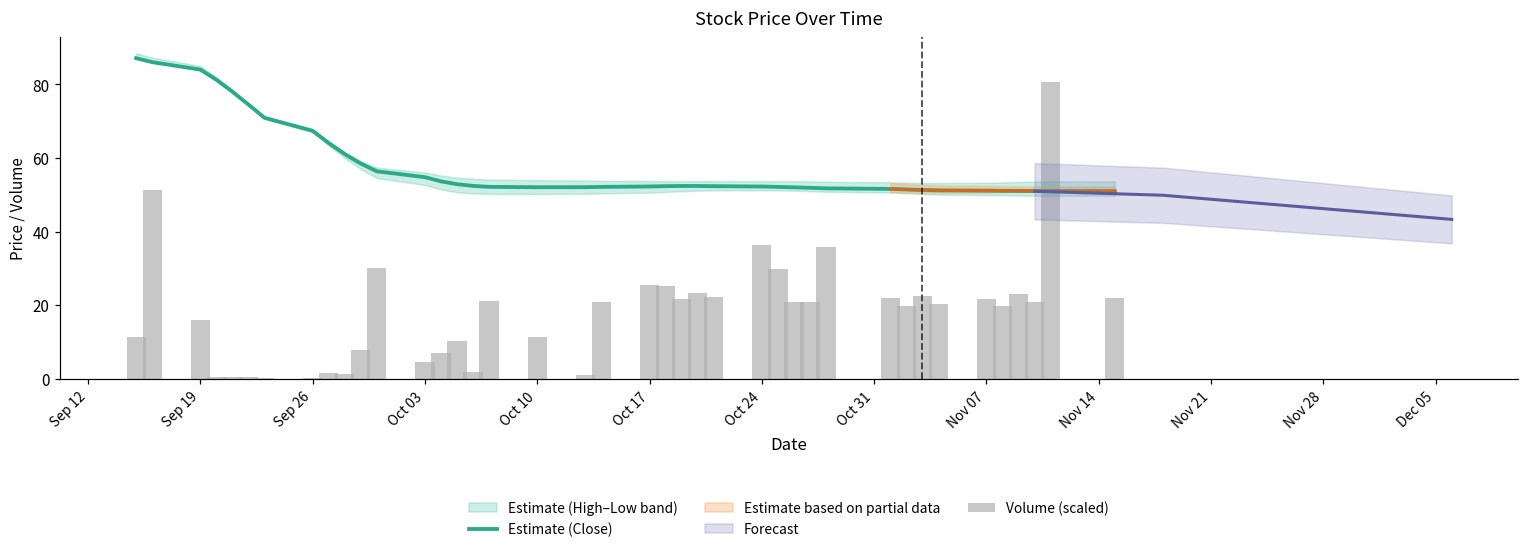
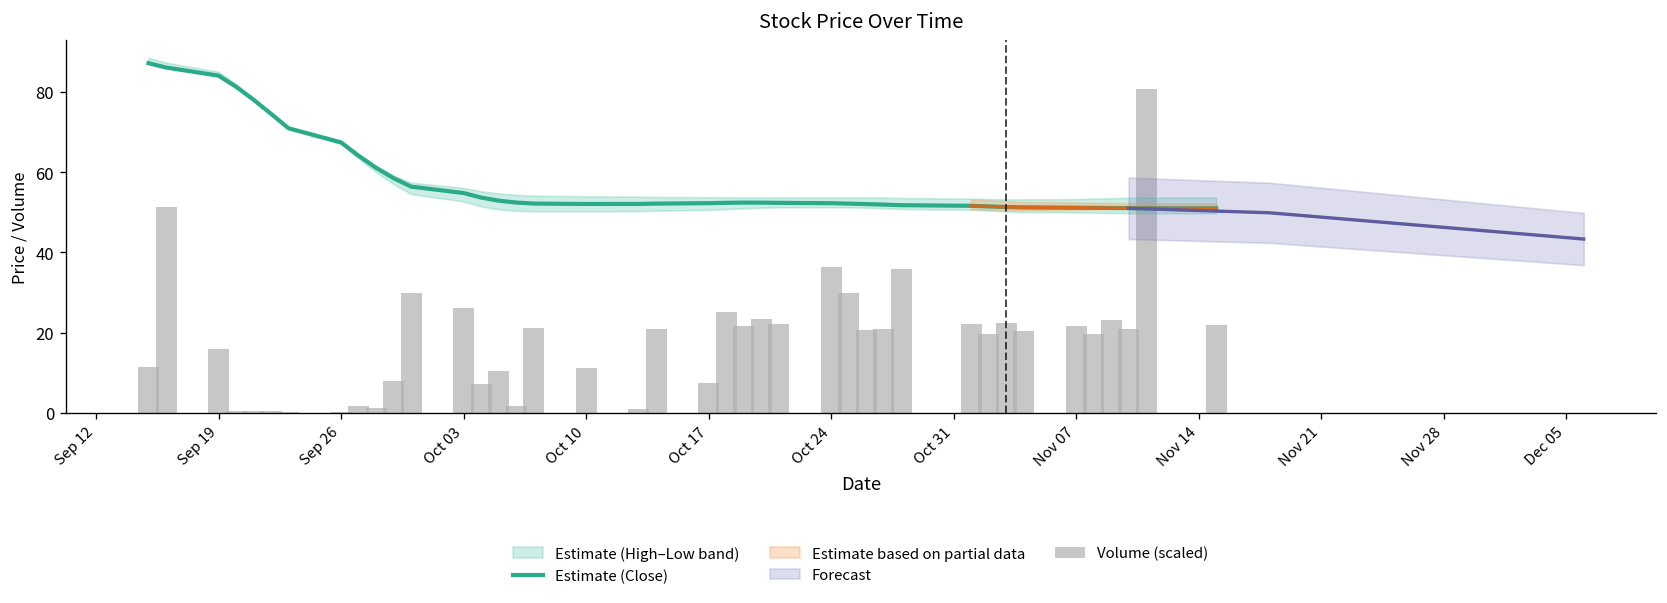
Volume (scaled), Oct 03: 5 -> 26
Volume (scaled), Oct 17: 26 -> 8
